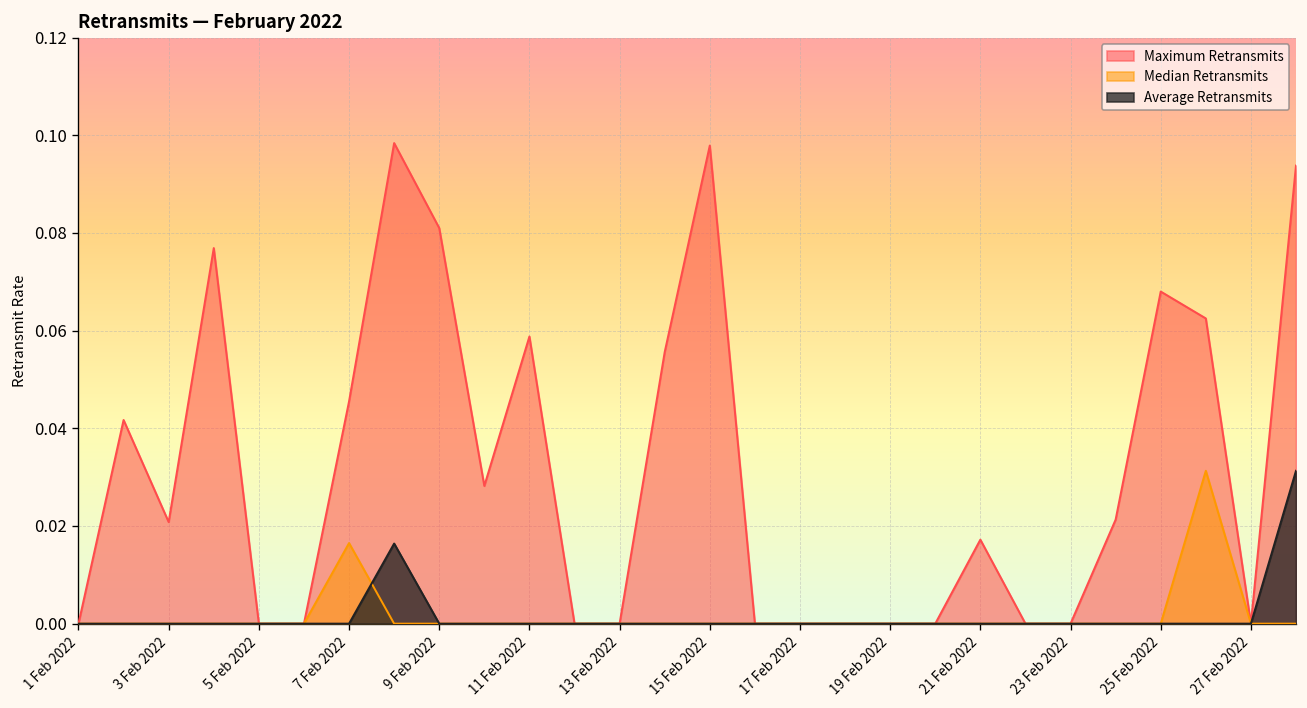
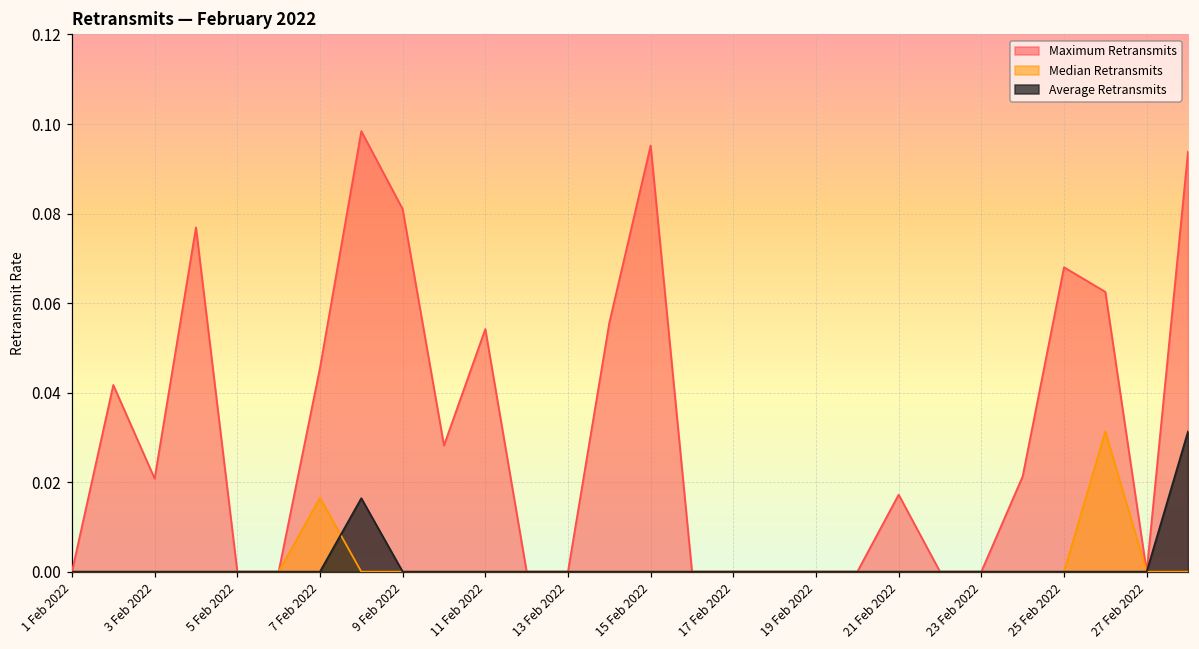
Maximum Retransmits, 11 Feb 2022: 0.059 -> 0.054
Maximum Retransmits, 15 Feb 2022: 0.098 -> 0.095
